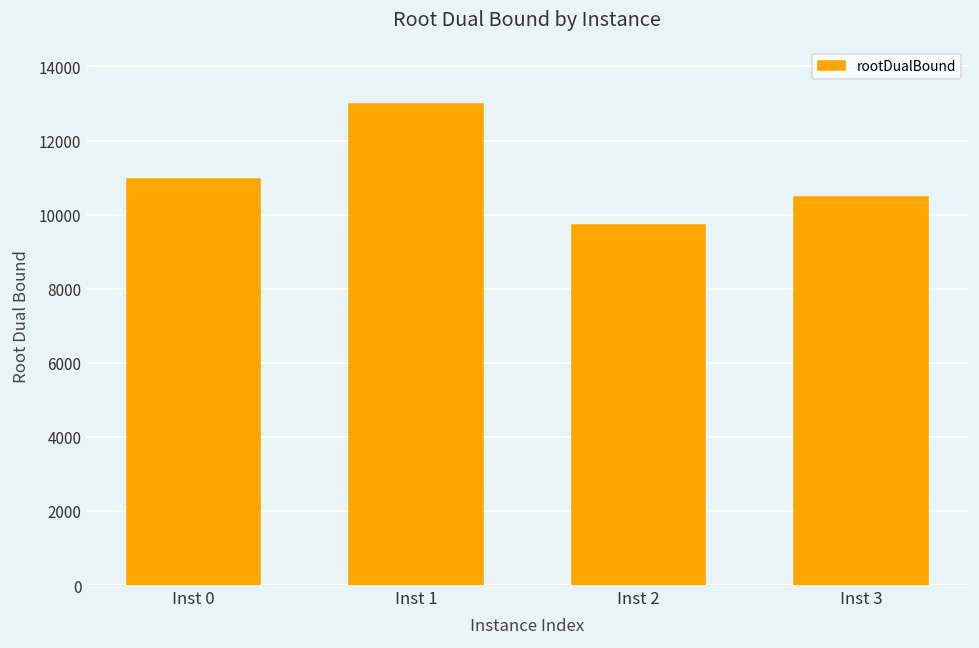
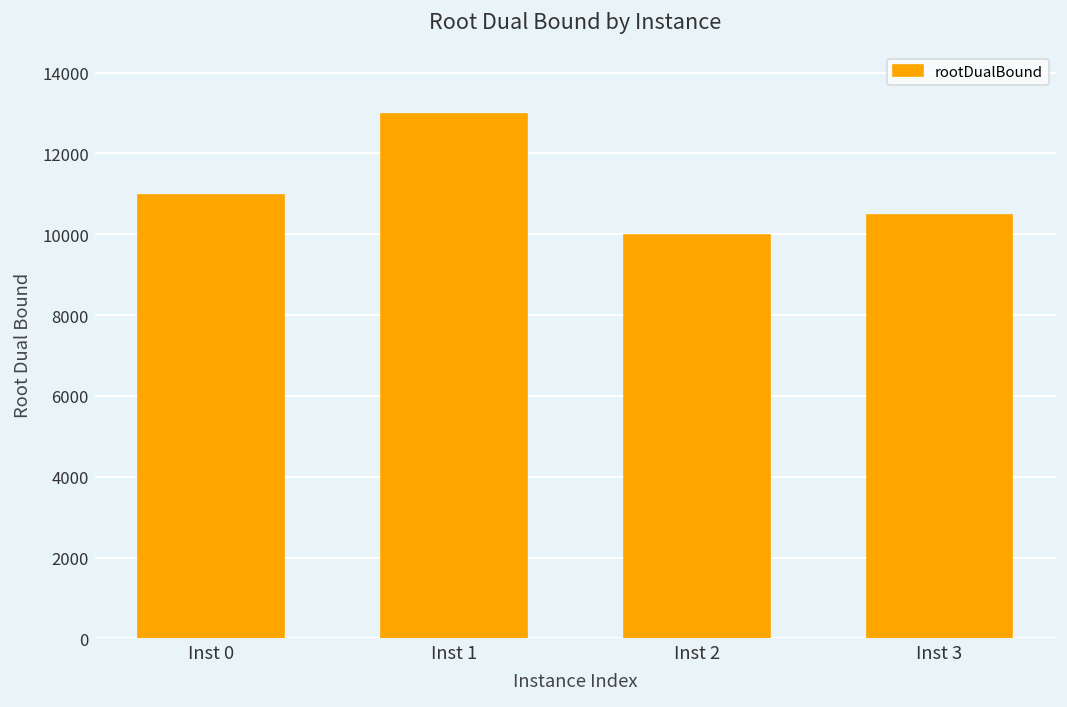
Inst 2: 9700 -> 10000
